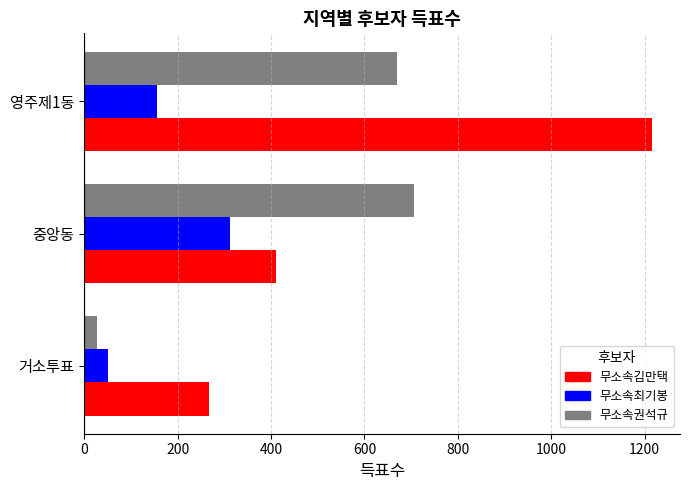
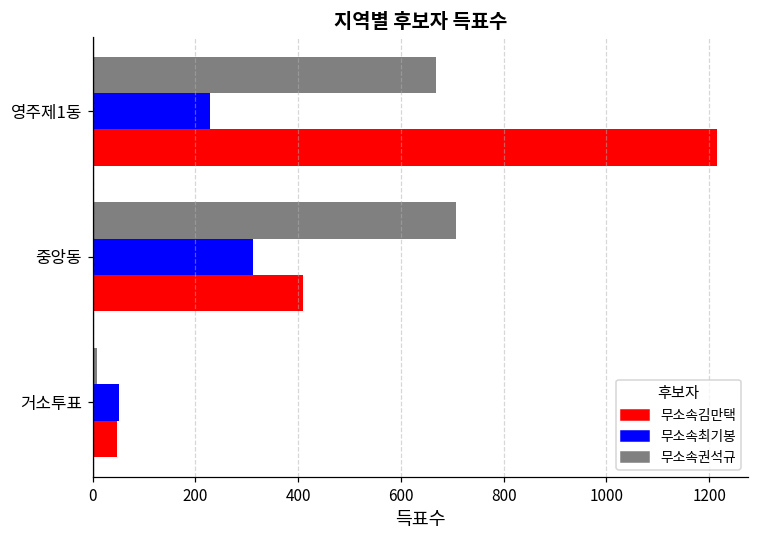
무소속최기봉, 영주제1동: 160 -> 230
무소속권석규, 거소투표: 30 -> 10
무소속김만택, 거소투표: 270 -> 50
